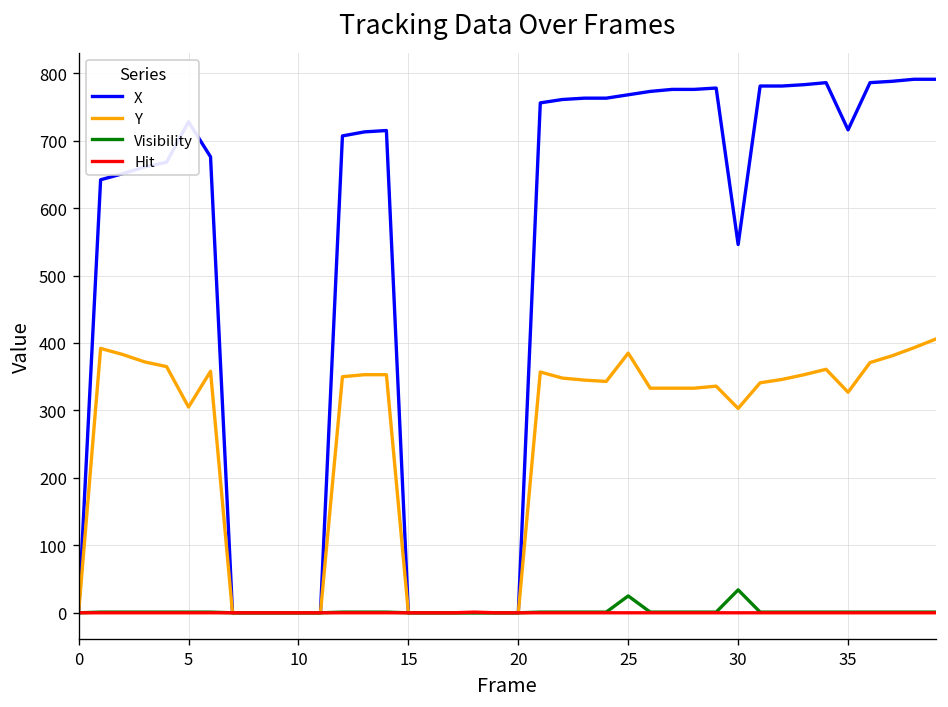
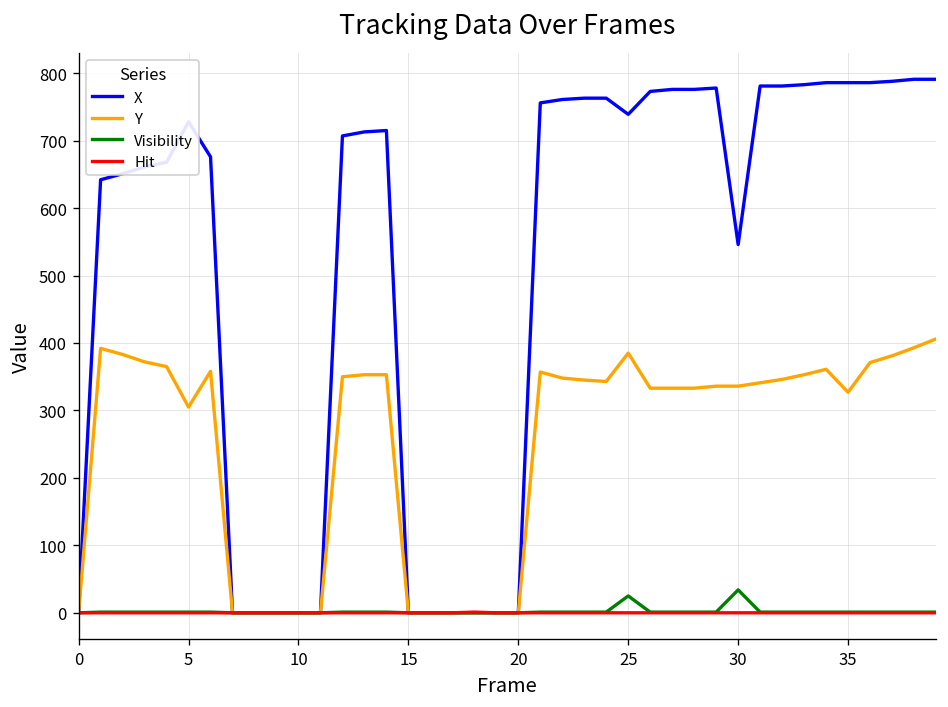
X, 25: 770 -> 740
Y, 30: 300 -> 340
X, 35: 720 -> 790
